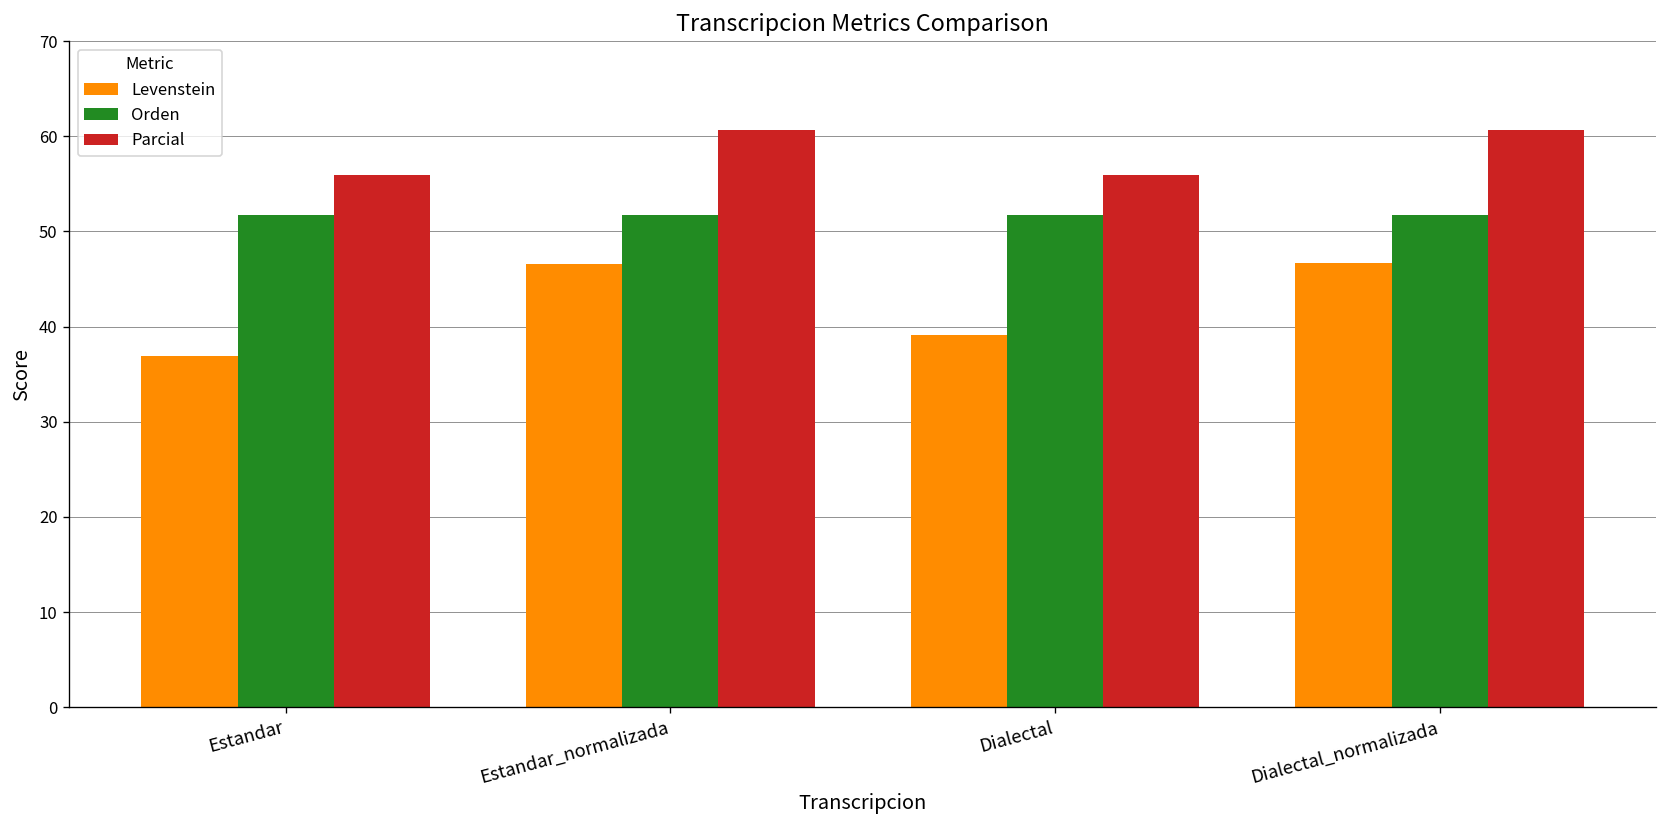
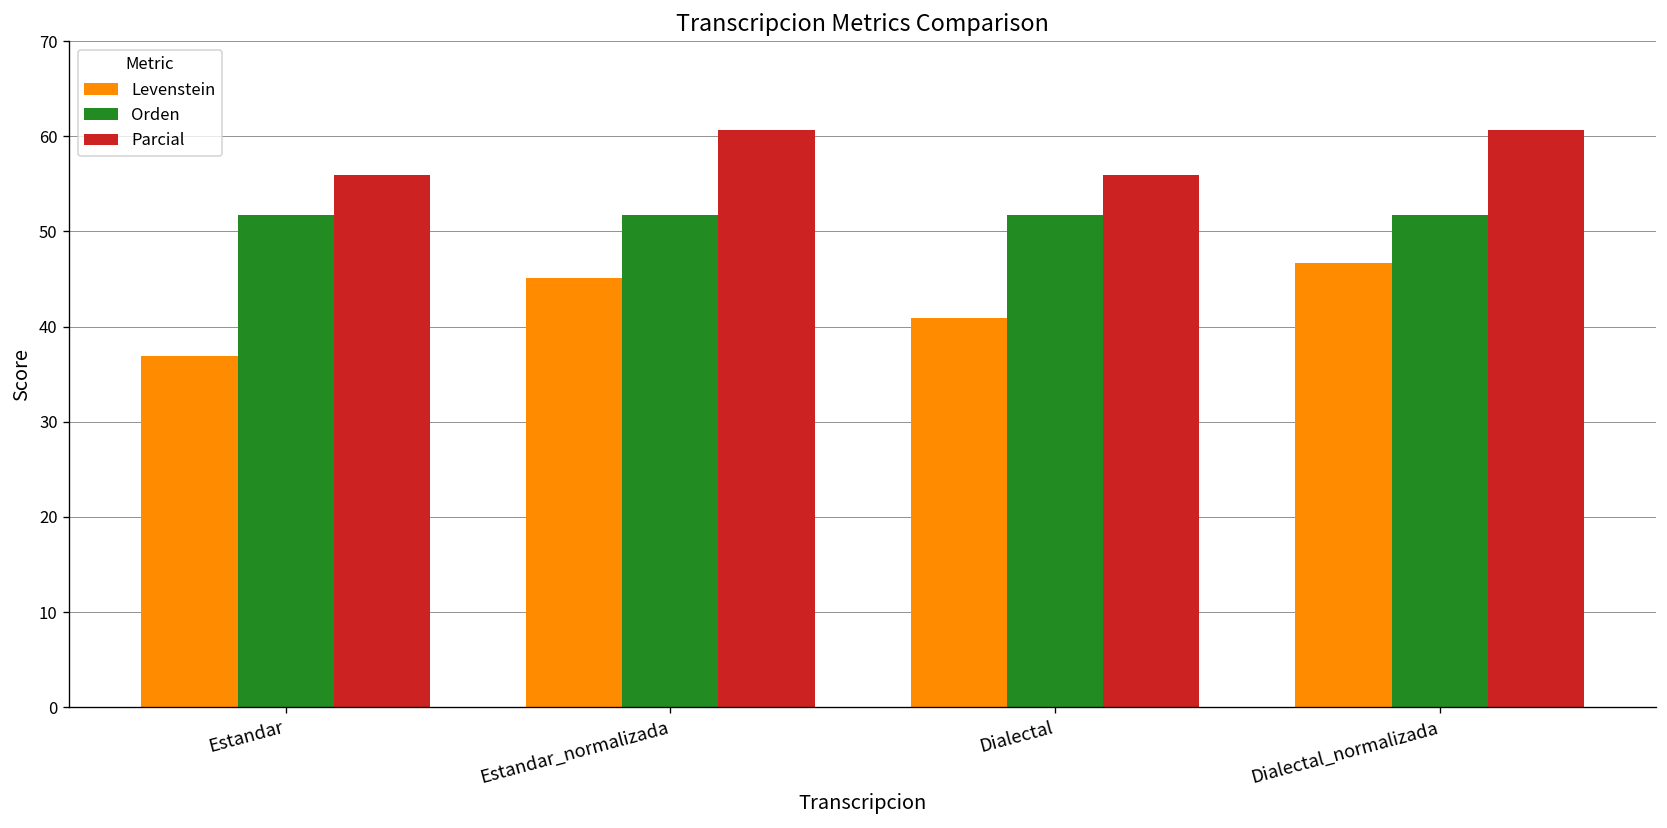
Levenstein, Estandar_normalizada: 47 -> 45
Levenstein, Dialectal: 39 -> 41
